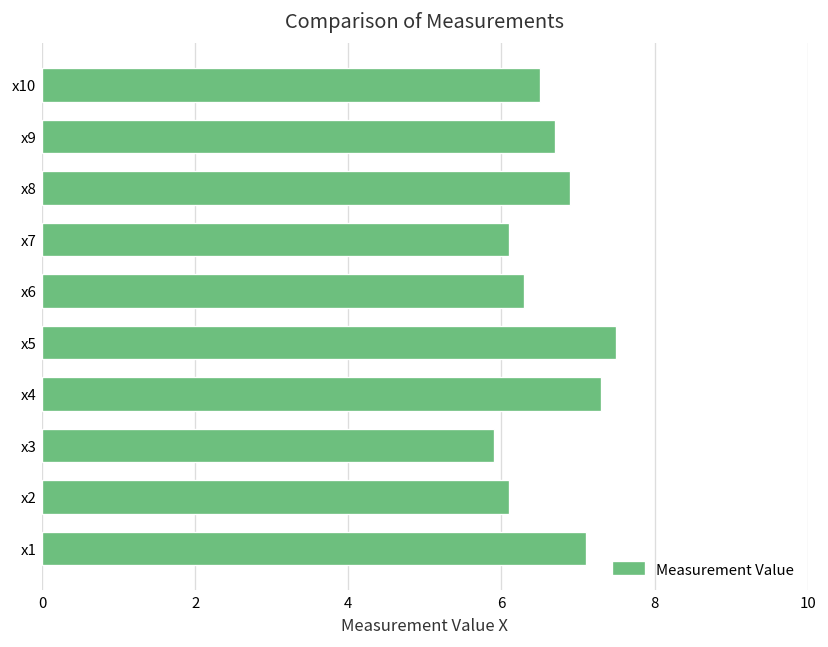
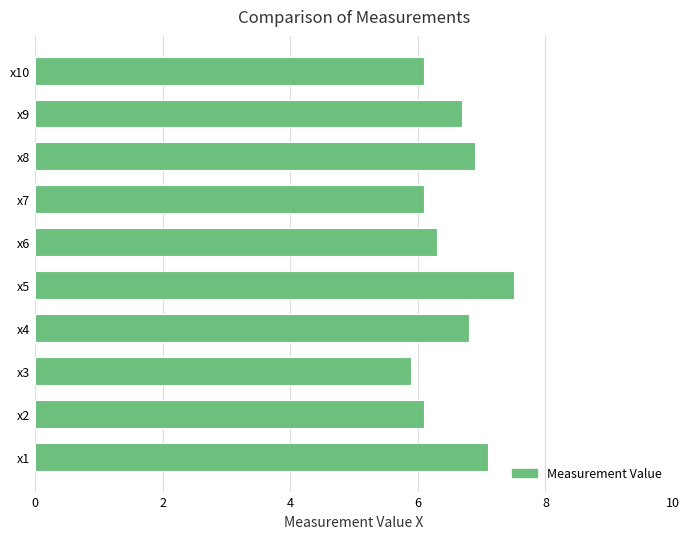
x10: 6.5 -> 6.1
x4: 7.3 -> 6.8
